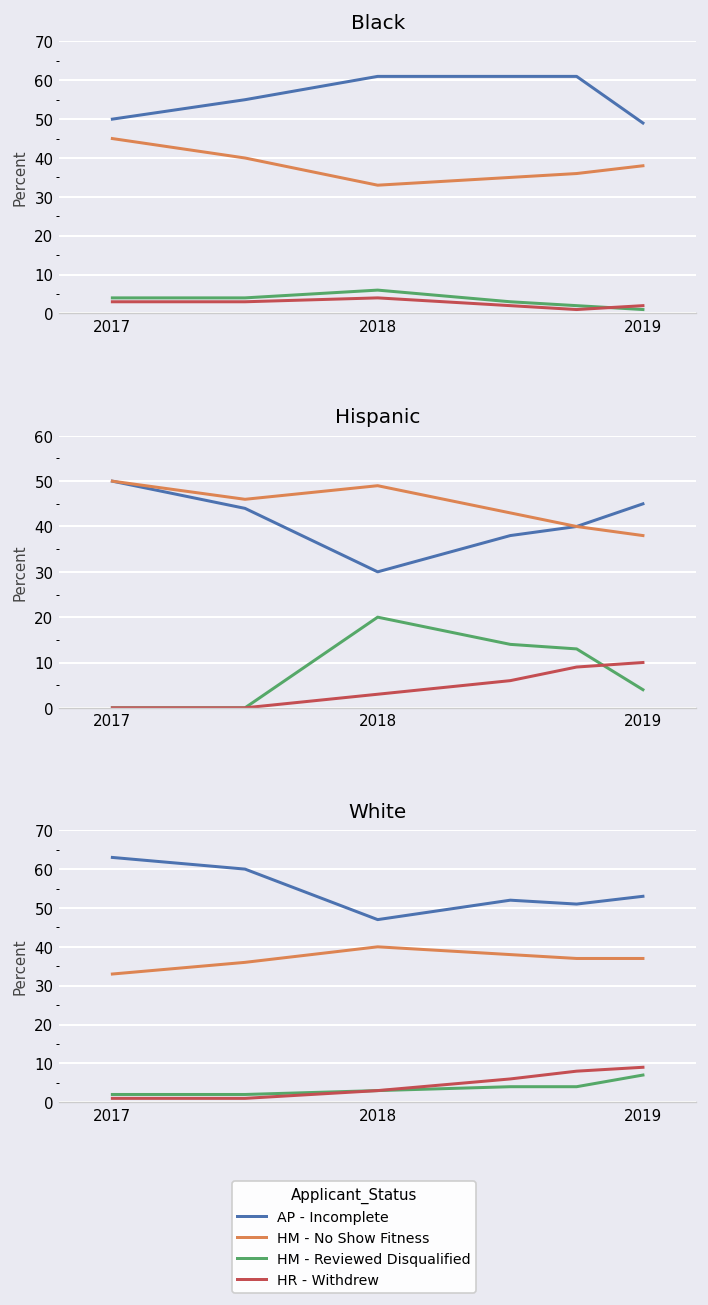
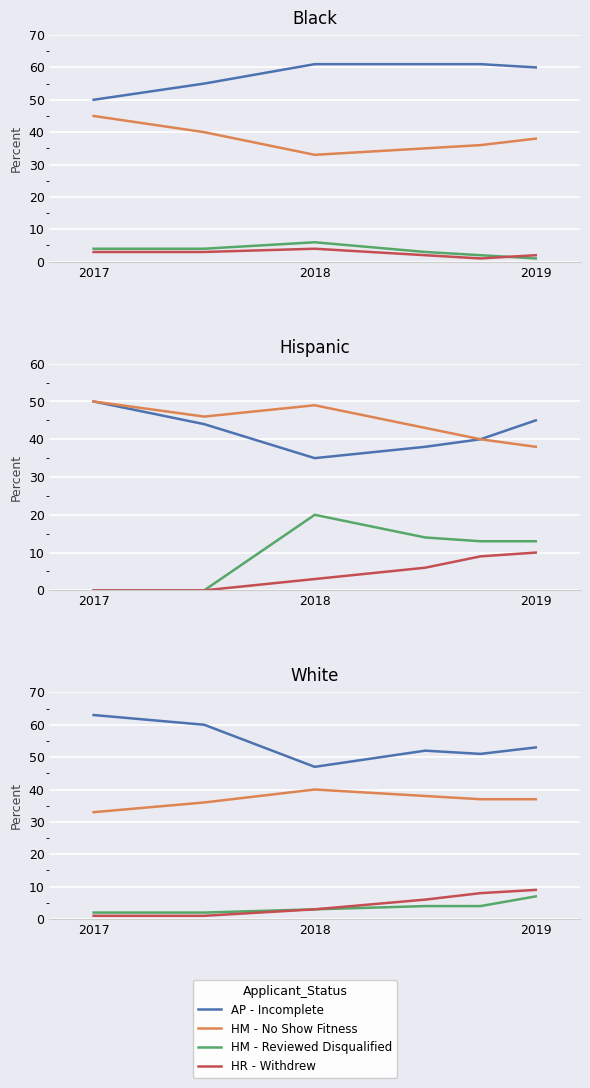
Black, AP - Incomplete, 2019: 49 -> 60
Hispanic, AP - Incomplete, 2018: 30 -> 35
Hispanic, HM - Reviewed Disqualified, 2019: 4 -> 13
